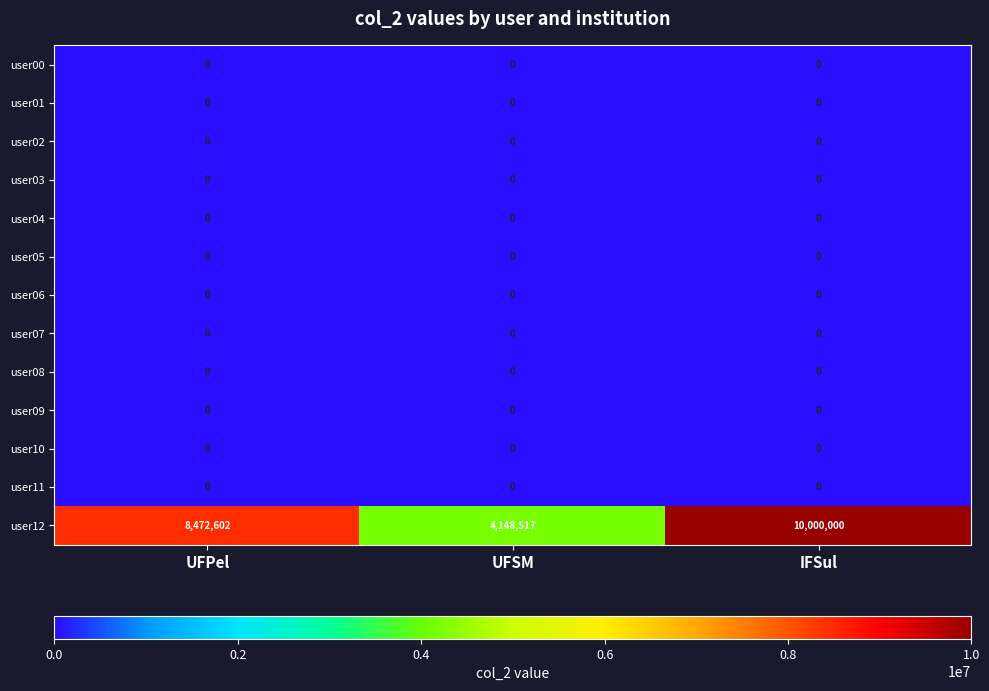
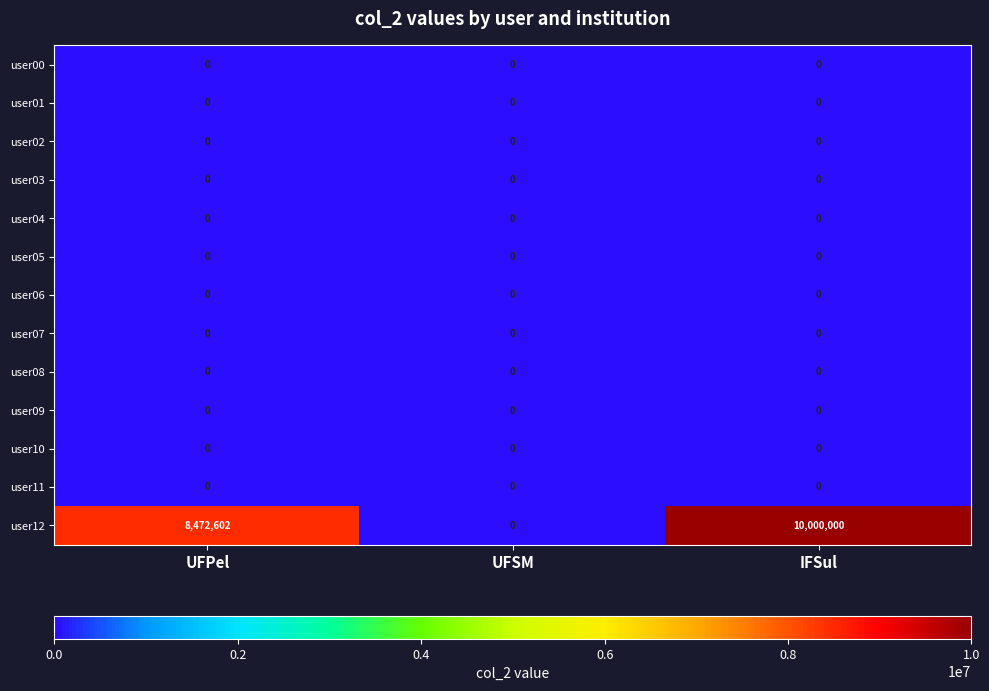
user12, UFSM: 4,148,517 -> 0
